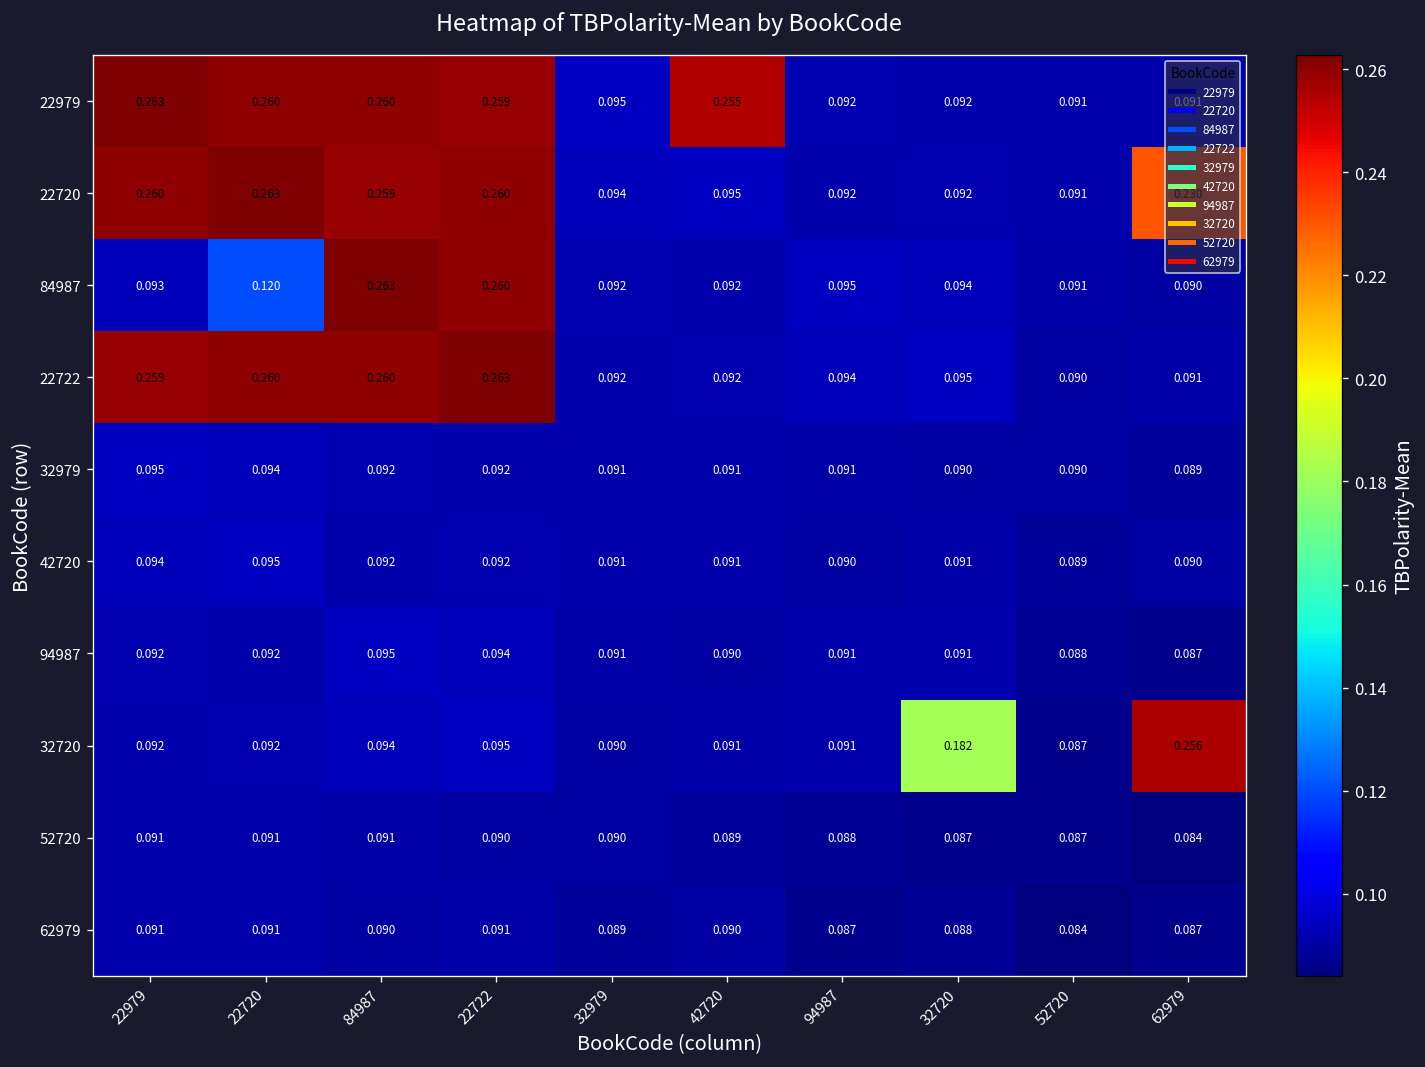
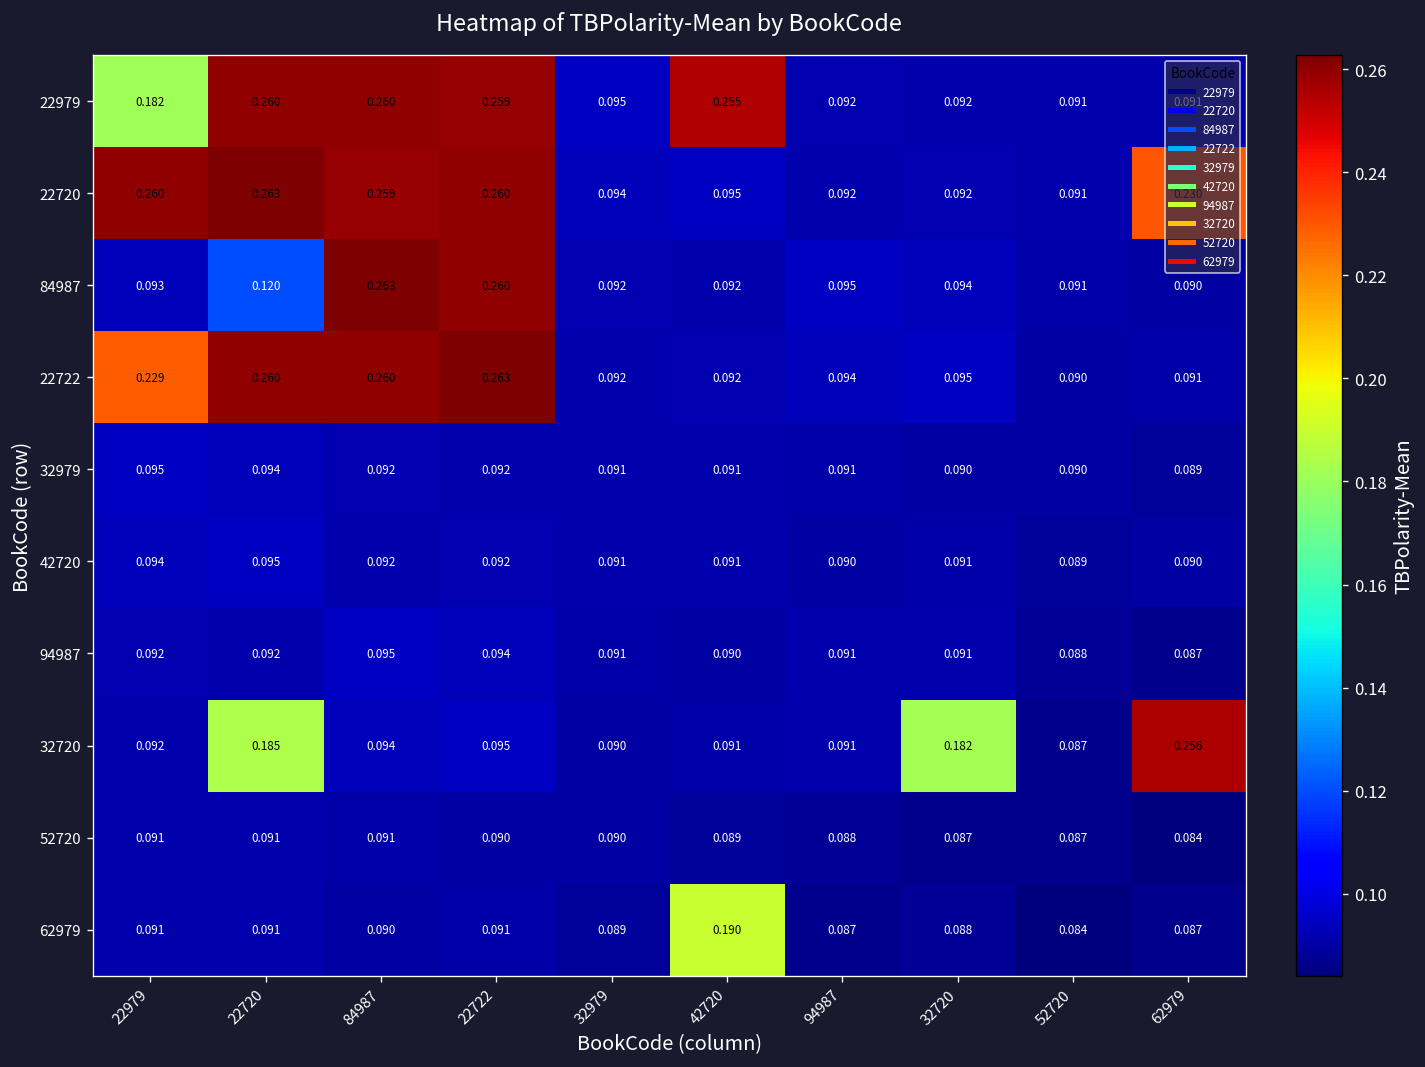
22979, 22979: 0.263 -> 0.182
22722, 22979: 0.259 -> 0.229
32720, 22720: 0.092 -> 0.185
62979, 42720: 0.090 -> 0.190
